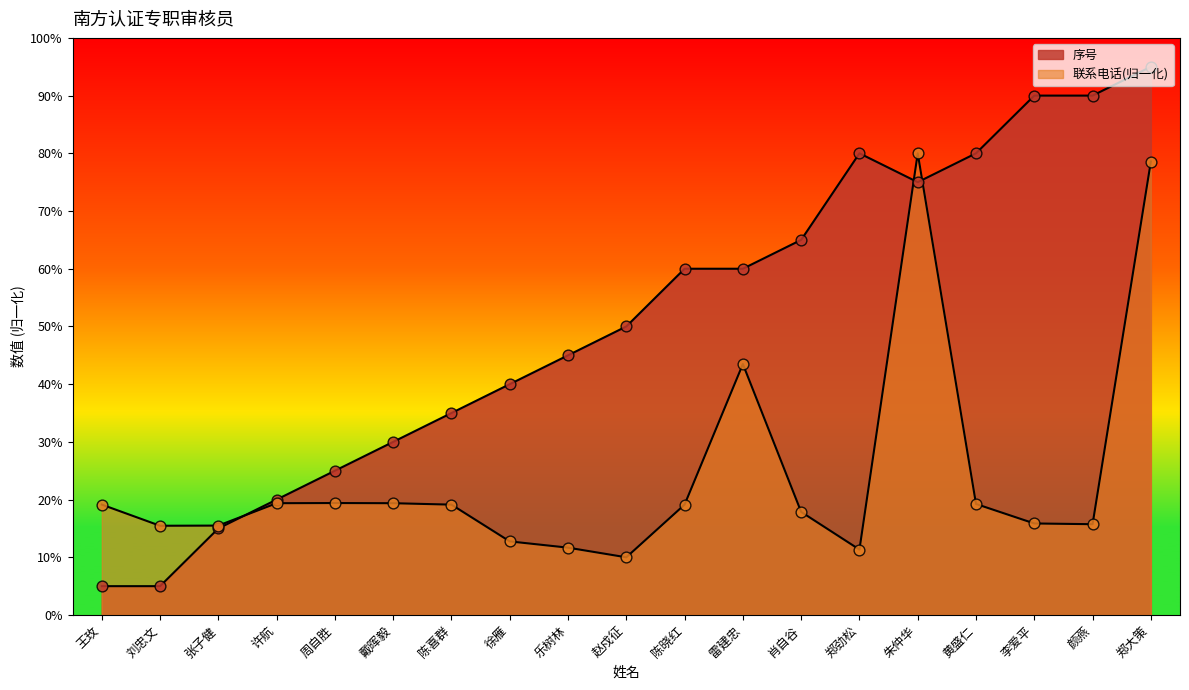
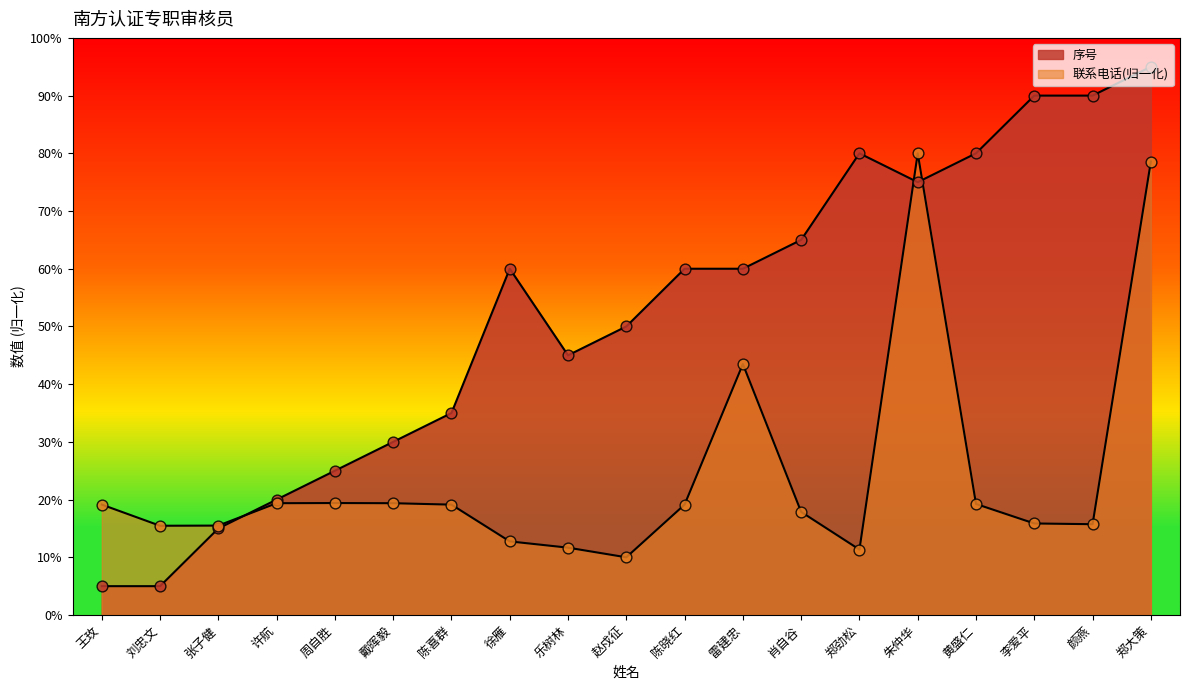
序号, 徐雁: 40% -> 60%
